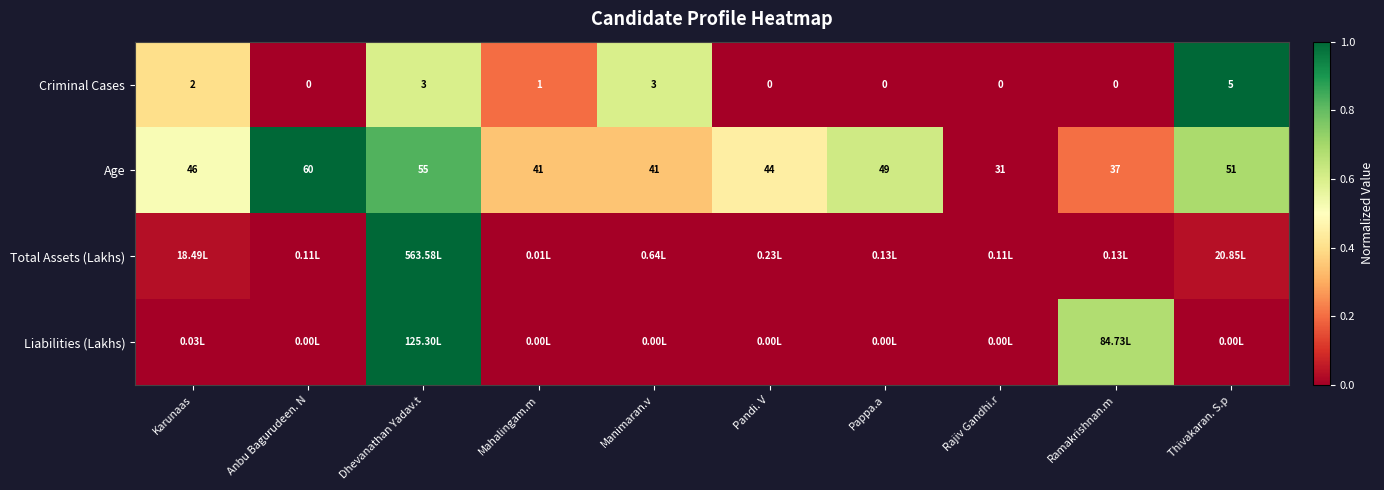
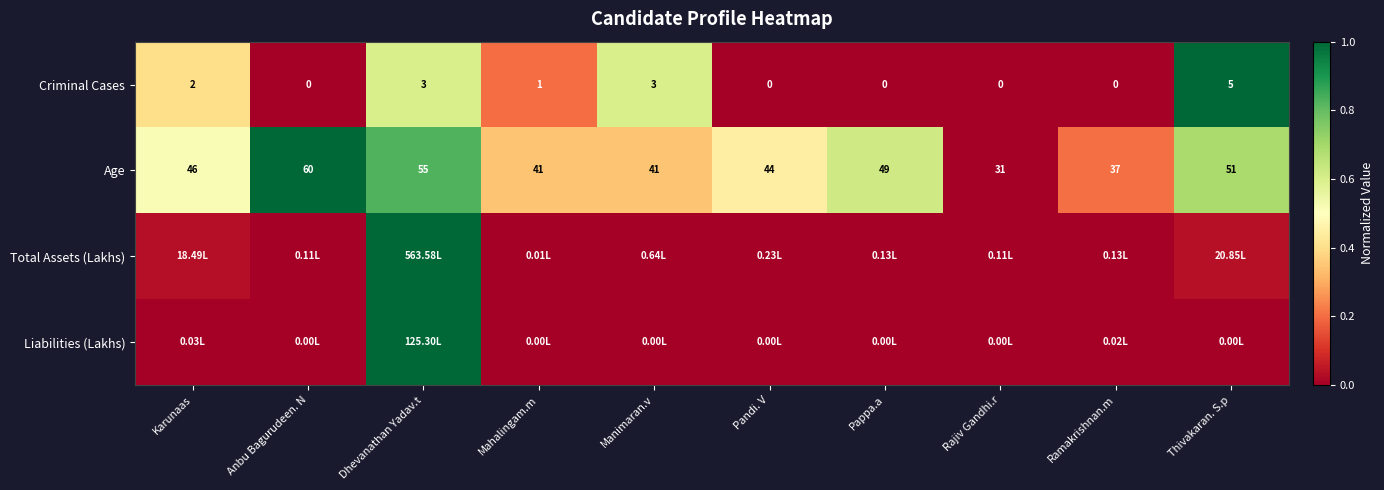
Liabilities (Lakhs), Ramakrishnan.m: 84.73L -> 0.02L
